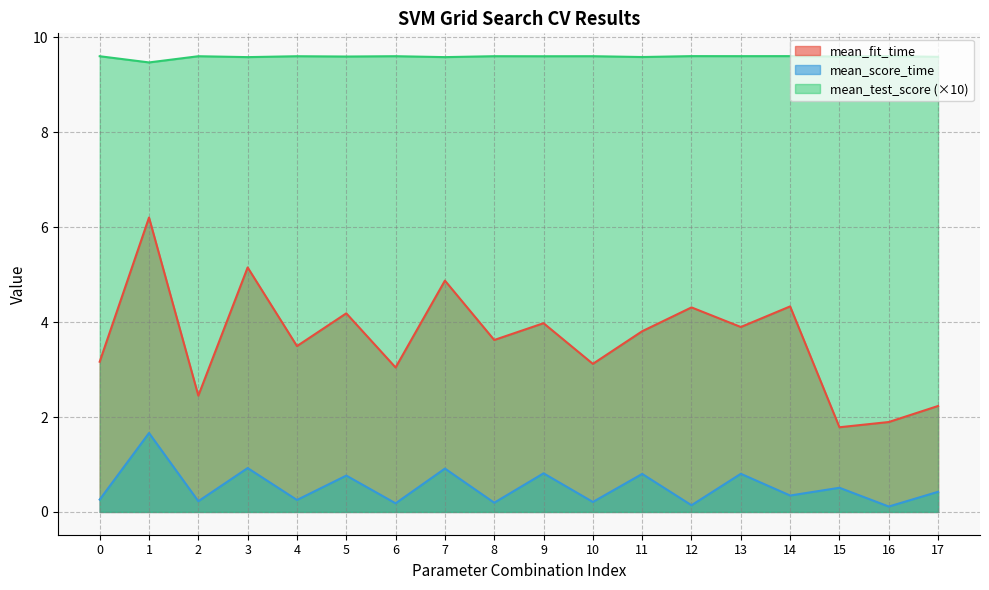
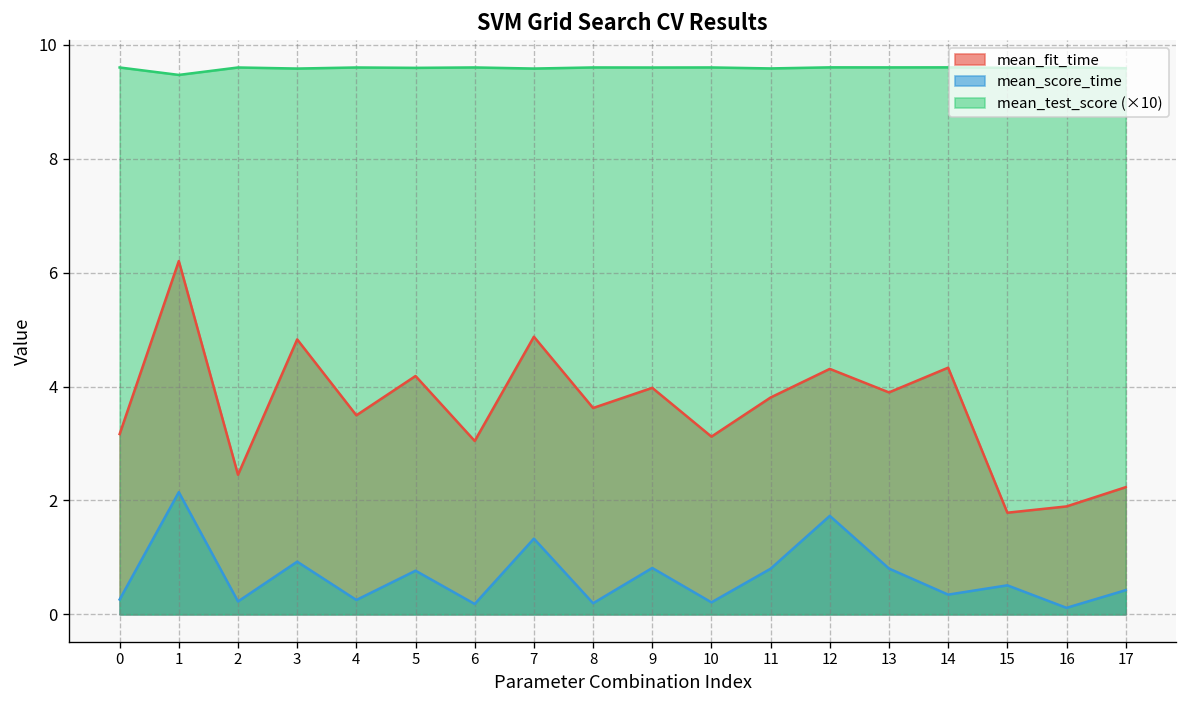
mean_score_time, 1: 1.7 -> 2.1
mean_fit_time, 3: 5.2 -> 4.8
mean_score_time, 7: 0.9 -> 1.3
mean_score_time, 12: 0.1 -> 1.7
